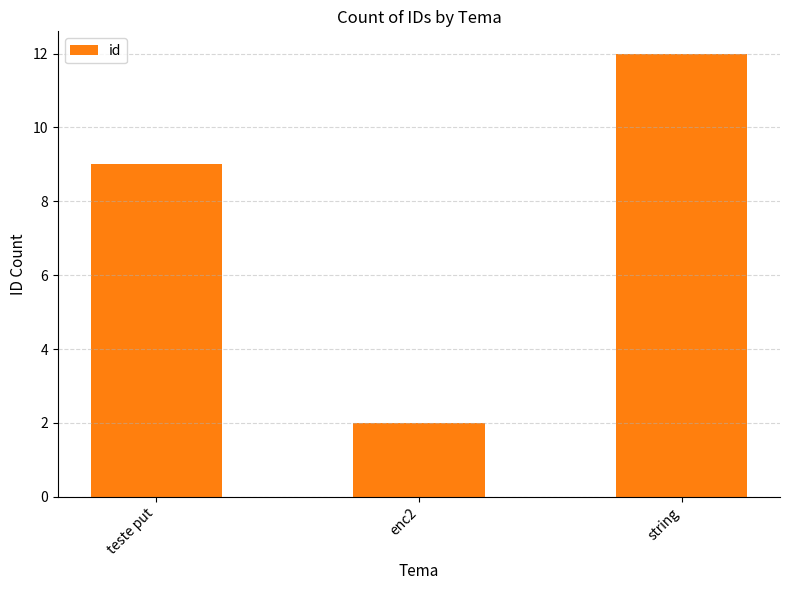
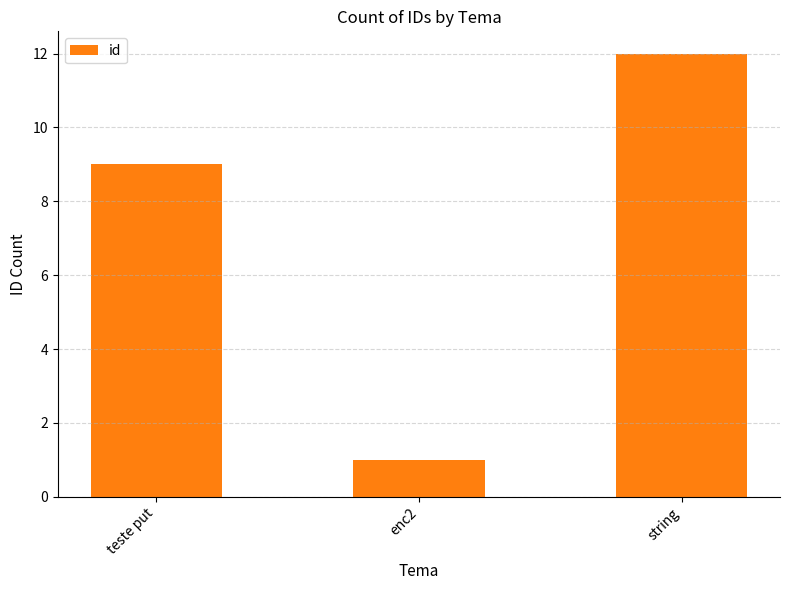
enc2: 2 -> 1
